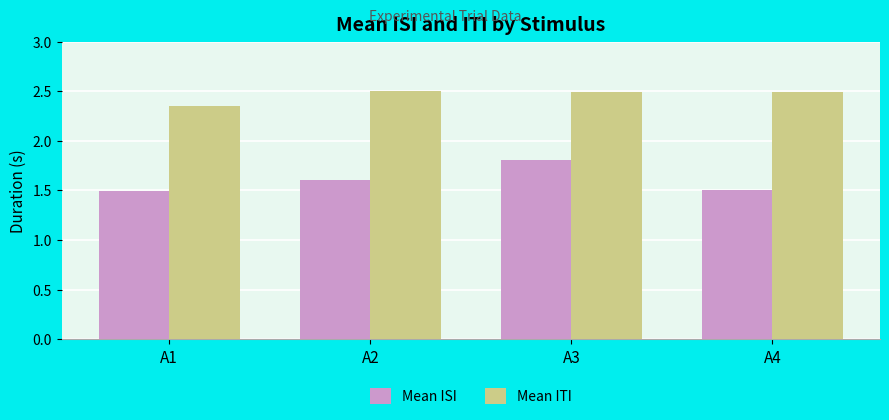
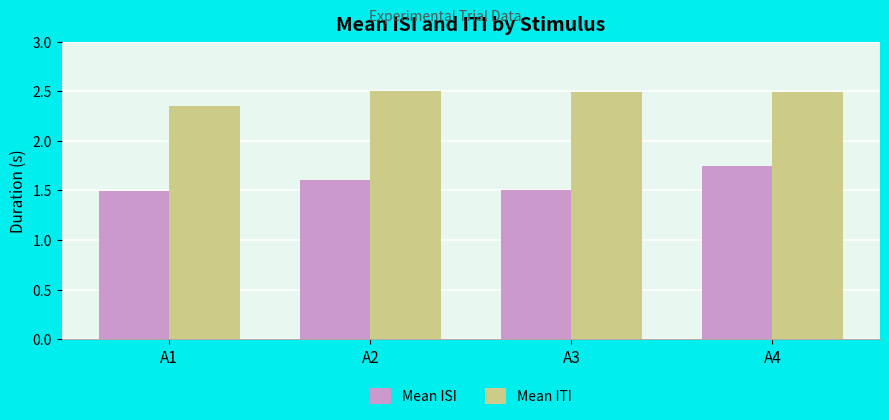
Mean ISI, A3: 1.8 -> 1.5
Mean ISI, A4: 1.5 -> 1.7
